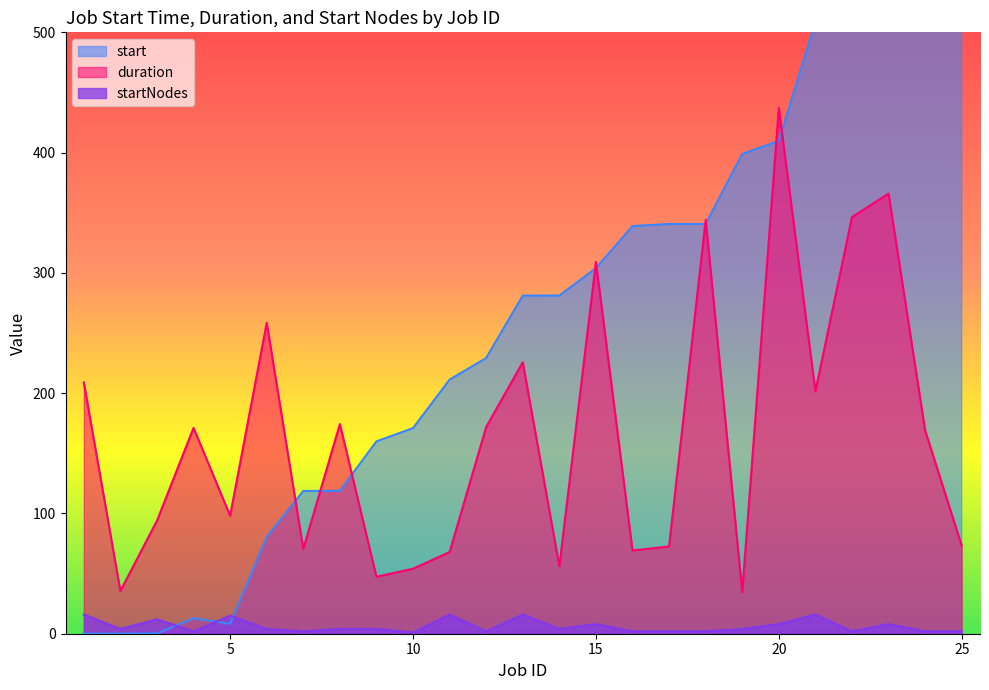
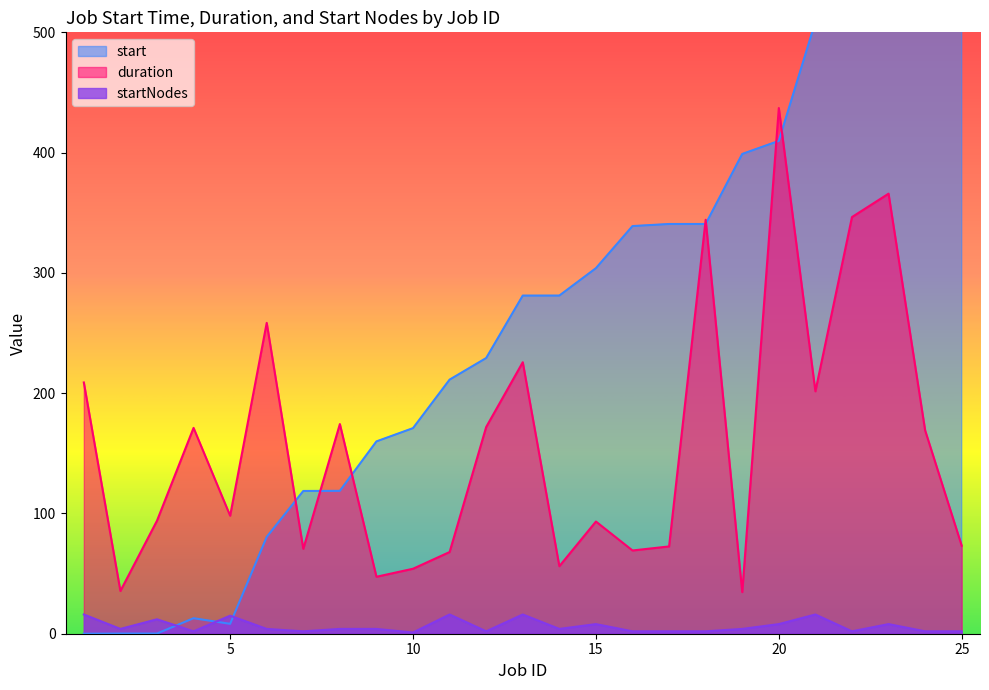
duration, 15: 309 -> 93
